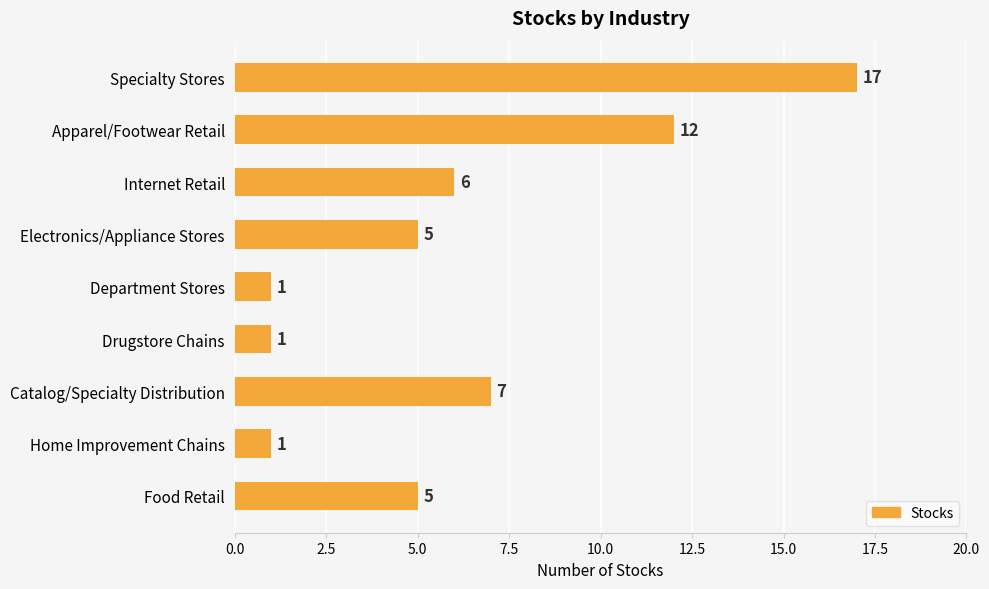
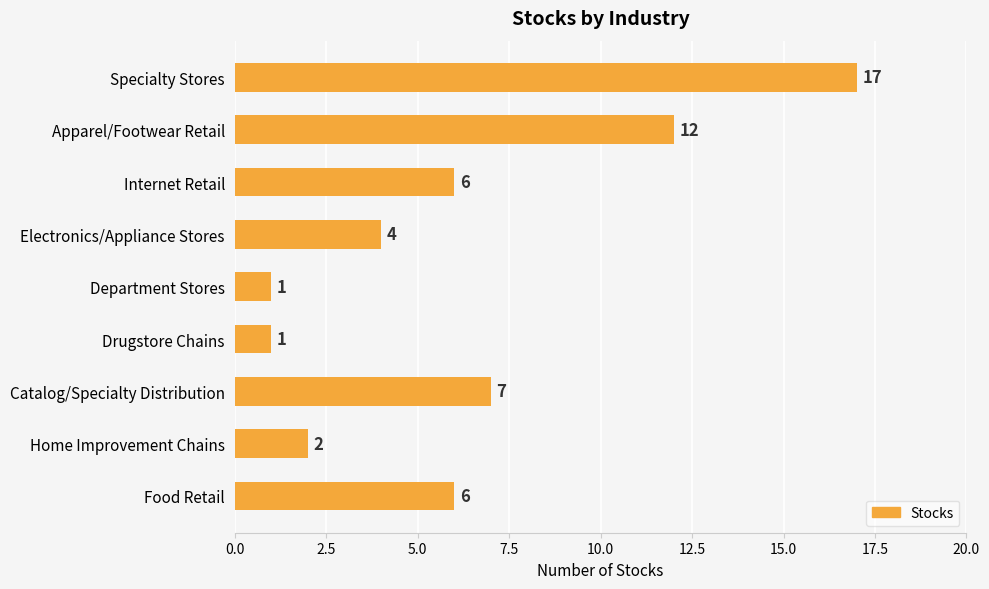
Electronics/Appliance Stores: 5 -> 4
Home Improvement Chains: 1 -> 2
Food Retail: 5 -> 6
